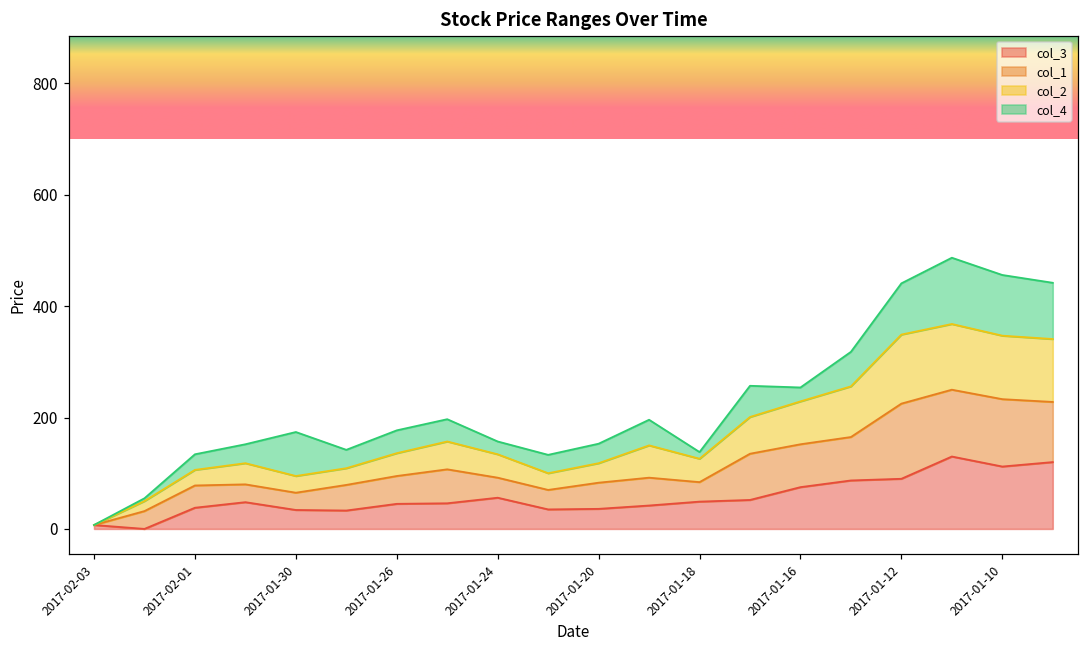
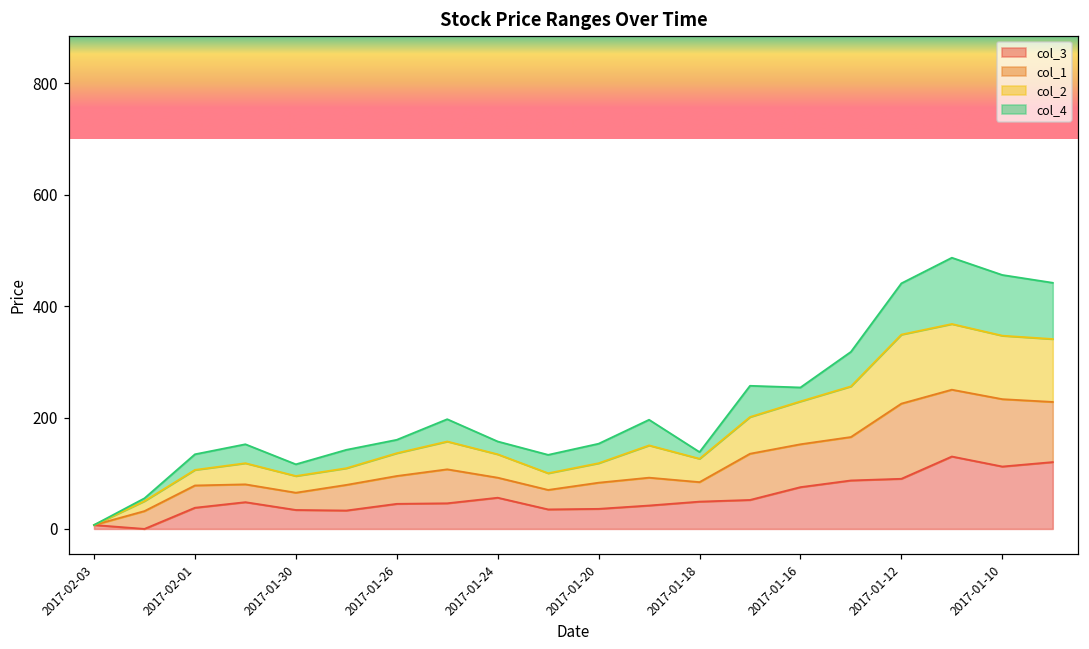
col_4, 2017-01-30: 80 -> 20
col_4, 2017-01-26: 40 -> 20
